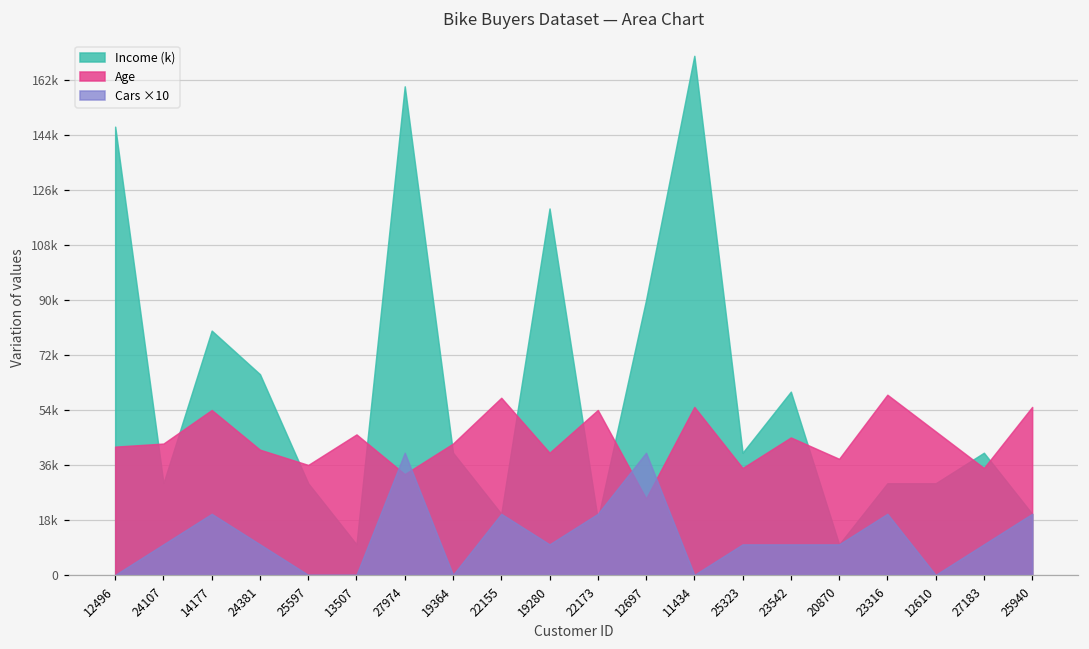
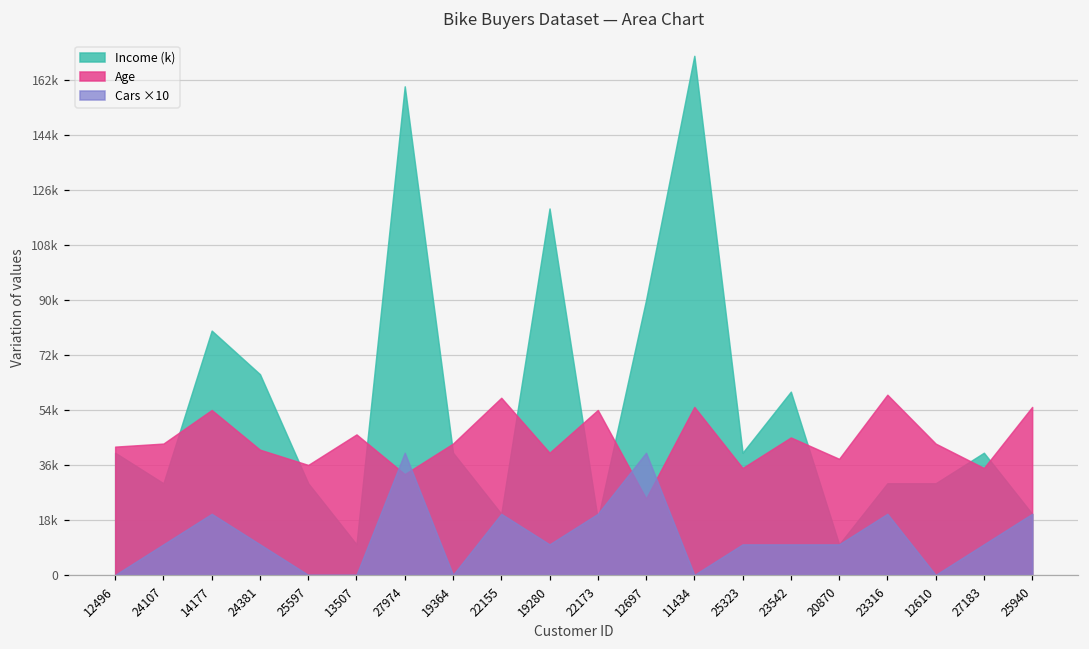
Income (k), 12496: 147000 -> 40000
Age, 12610: 47000 -> 43000
